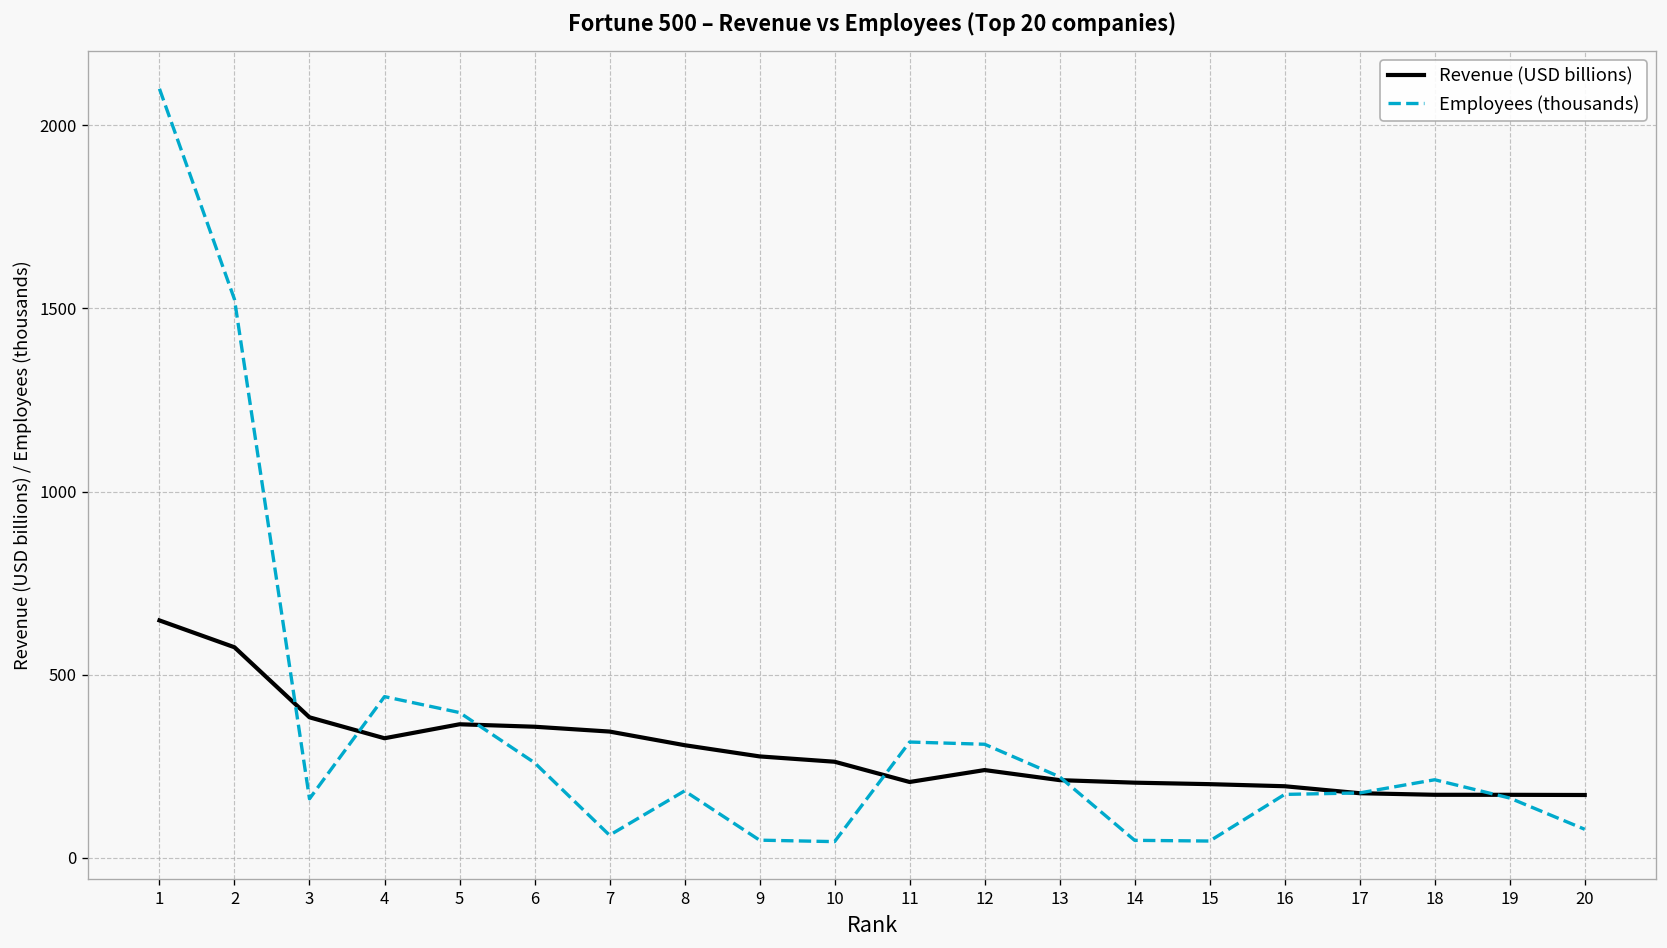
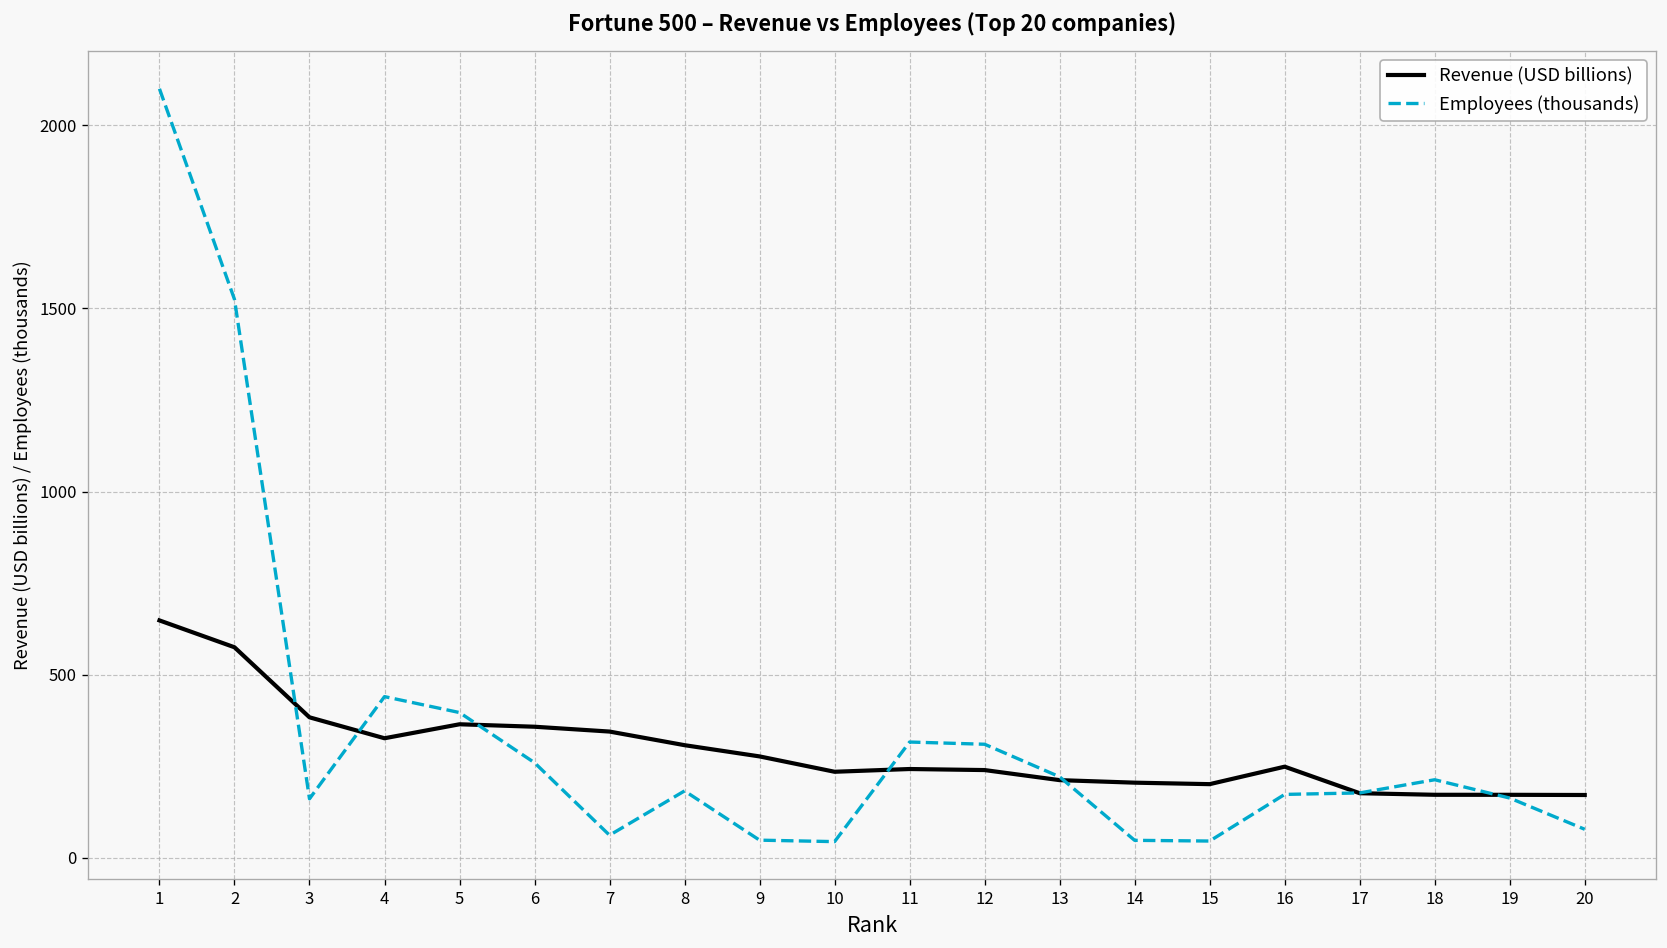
Revenue (USD billions), 10: 260 -> 230
Revenue (USD billions), 11: 210 -> 240
Revenue (USD billions), 16: 200 -> 250
